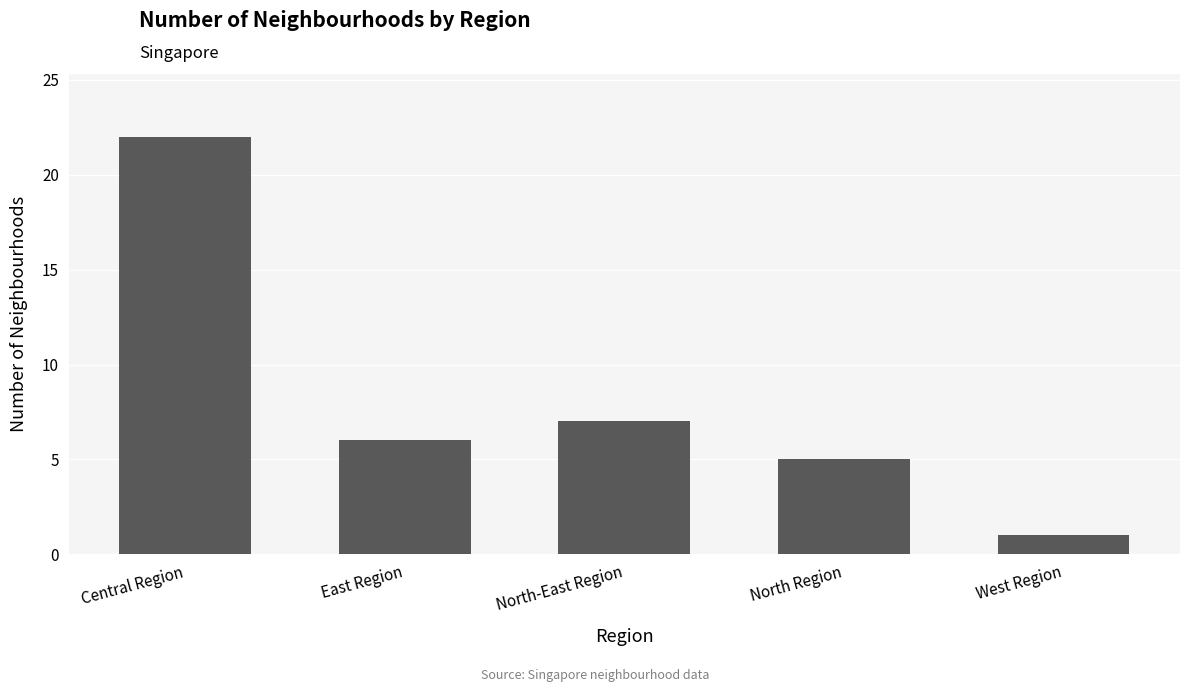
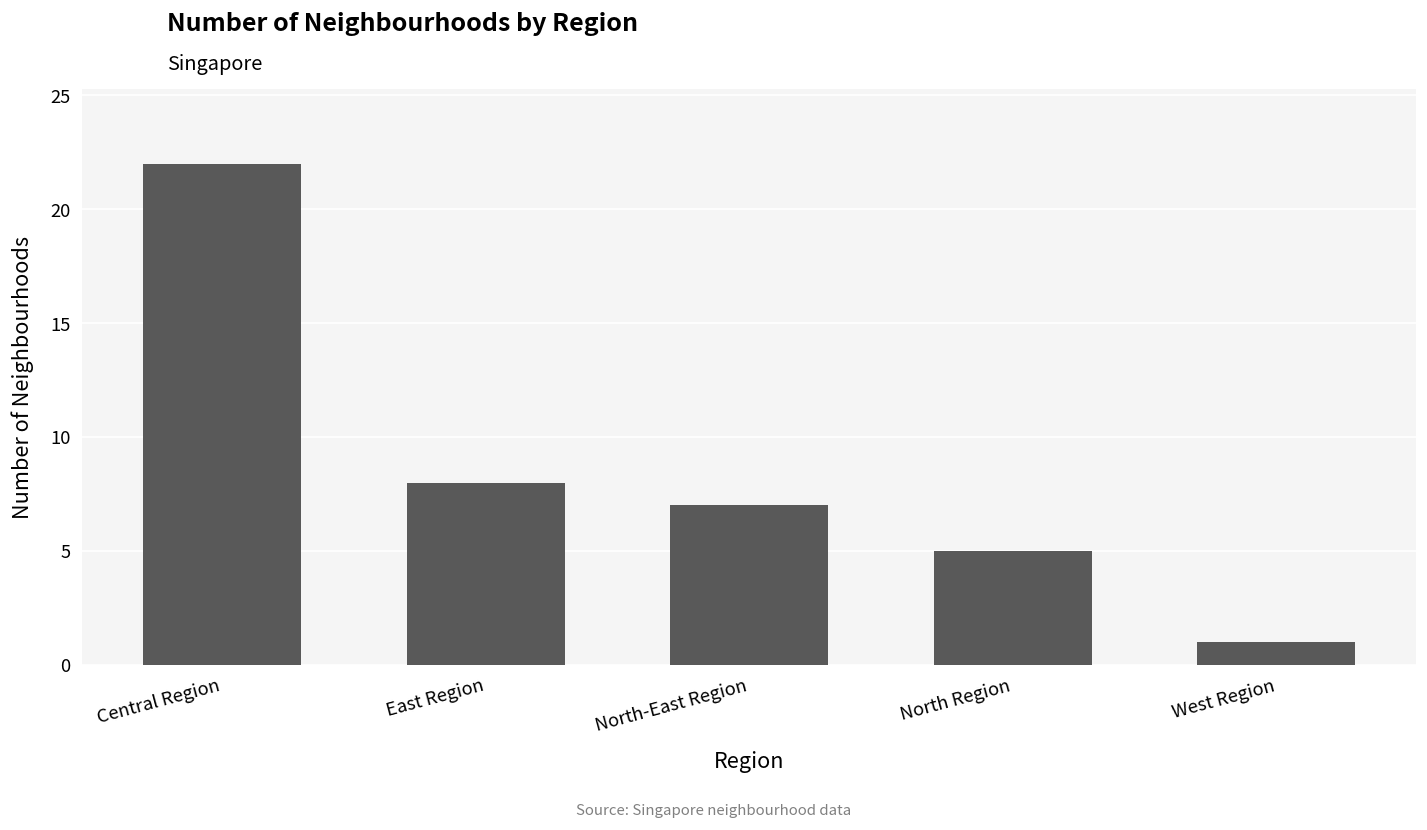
East Region: 6 -> 8
